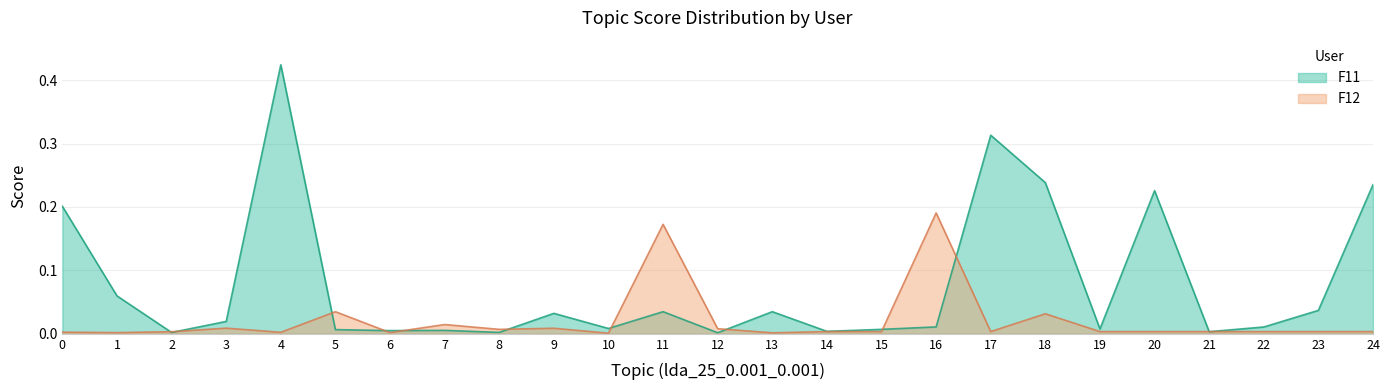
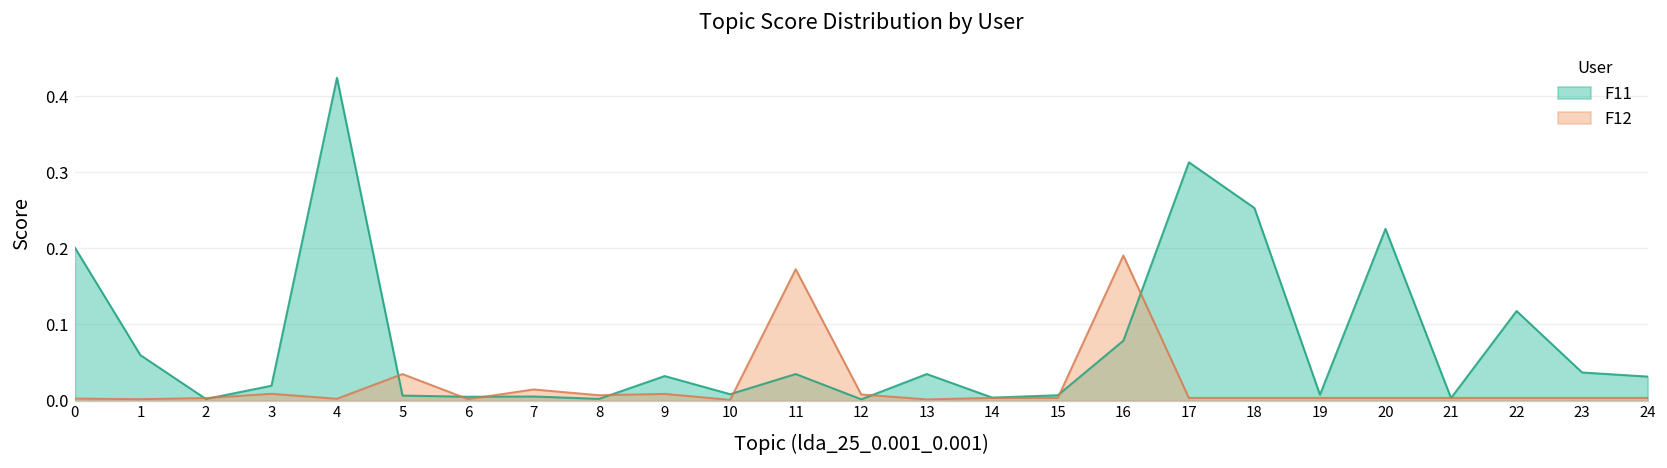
F11, 16: 0.01 -> 0.08
F11, 18: 0.24 -> 0.25
F12, 18: 0.03 -> 0.00
F11, 22: 0.01 -> 0.12
F11, 24: 0.24 -> 0.03
